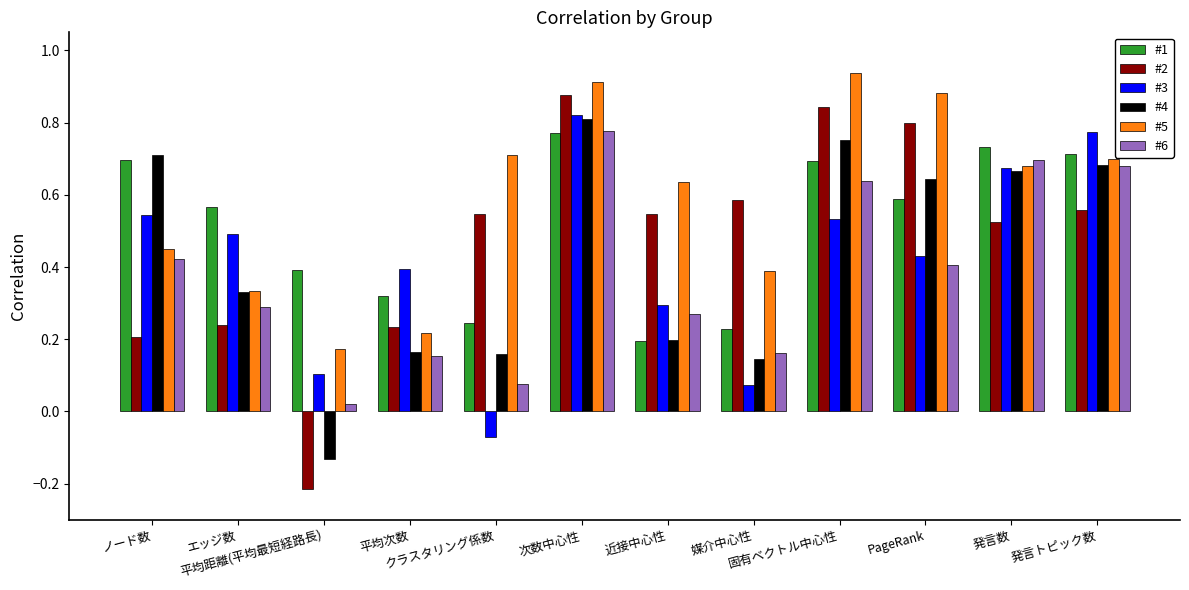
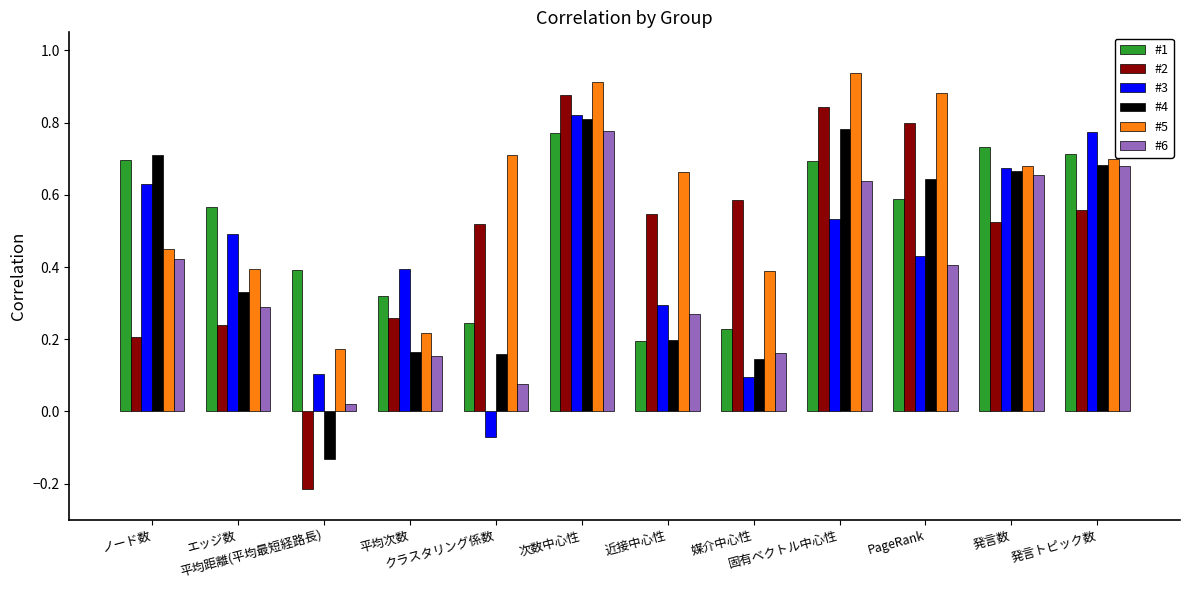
#3, ノード数: 0.54 -> 0.63
#5, エッジ数: 0.33 -> 0.40
#2, 平均次数: 0.23 -> 0.26
#2, クラスタリング係数: 0.55 -> 0.52
#5, 近接中心性: 0.64 -> 0.66
#3, 媒介中心性: 0.07 -> 0.10
#4, 固有ベクトル中心性: 0.75 -> 0.78
#6, 発言数: 0.70 -> 0.66
